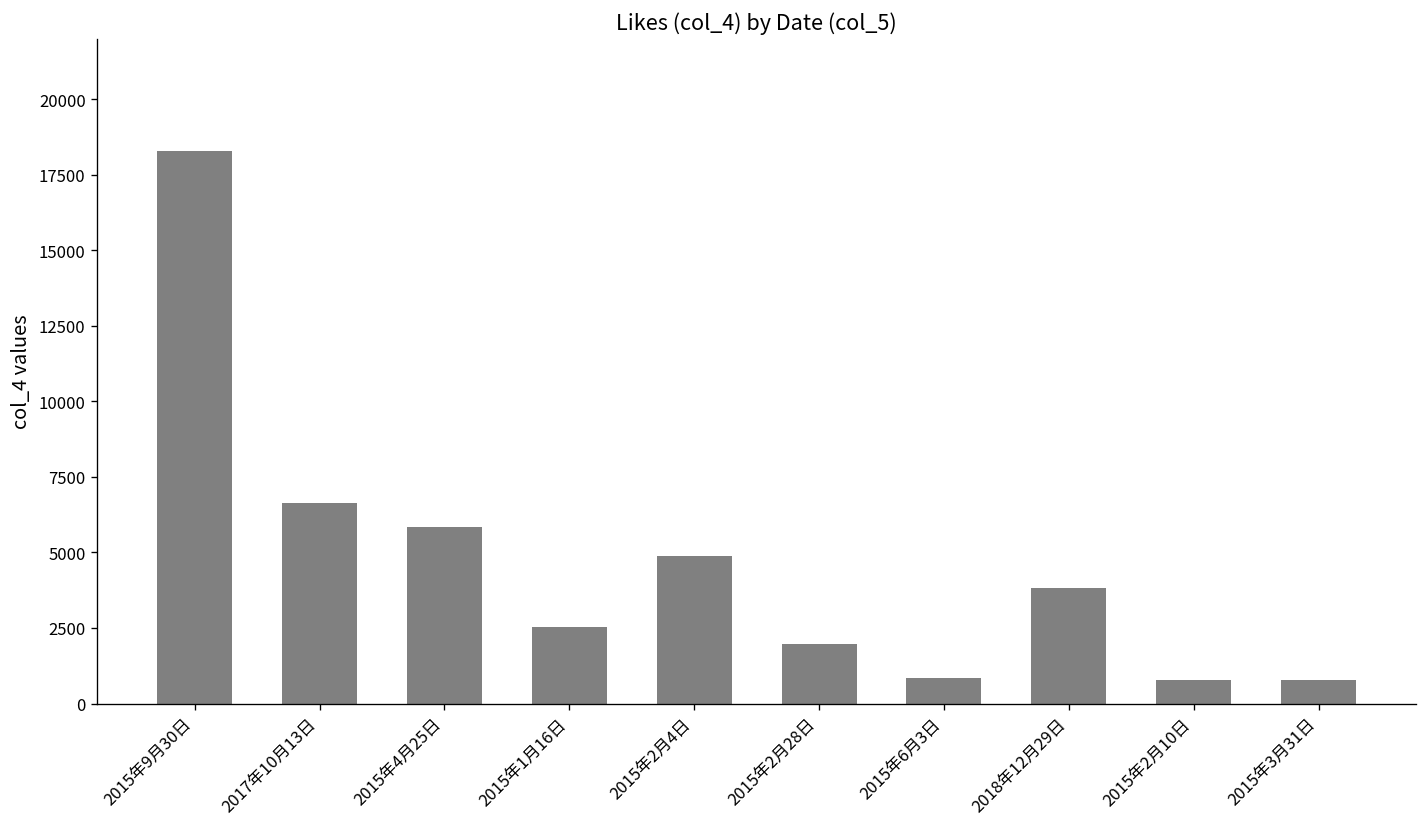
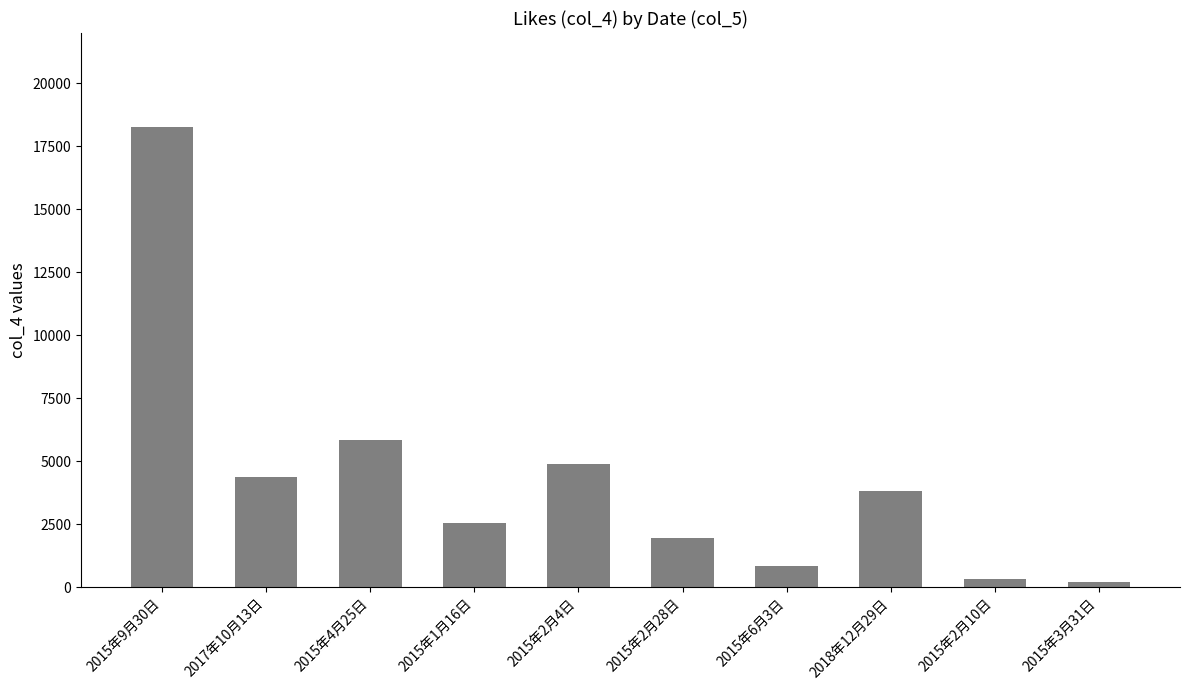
2017年10月13日: 6600 -> 4400
2015年2月10日: 800 -> 300
2015年3月31日: 800 -> 200
